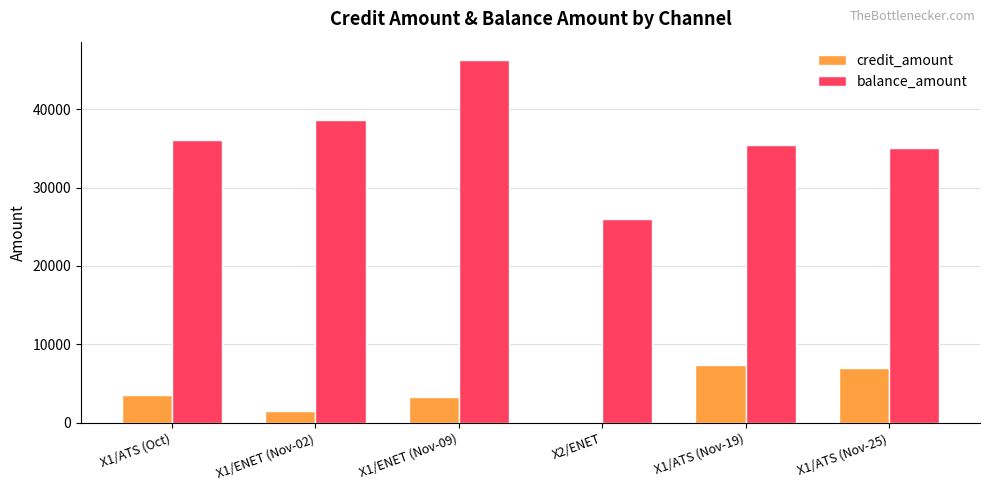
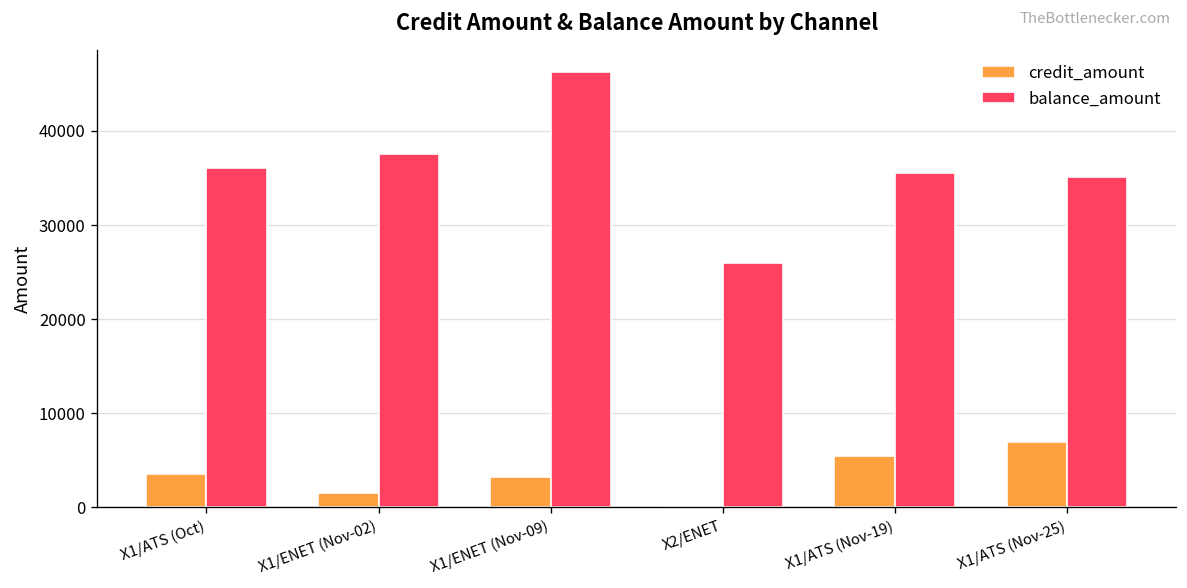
balance_amount, X1/ENET (Nov-02): 39000 -> 38000
credit_amount, X1/ATS (Nov-19): 7000 -> 5000
